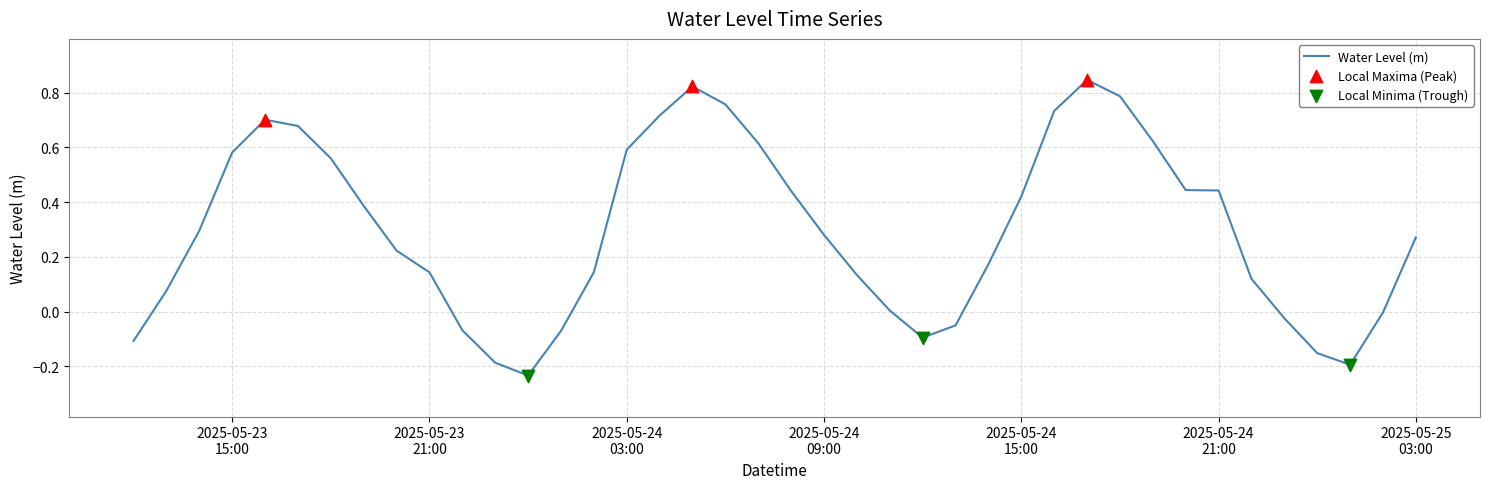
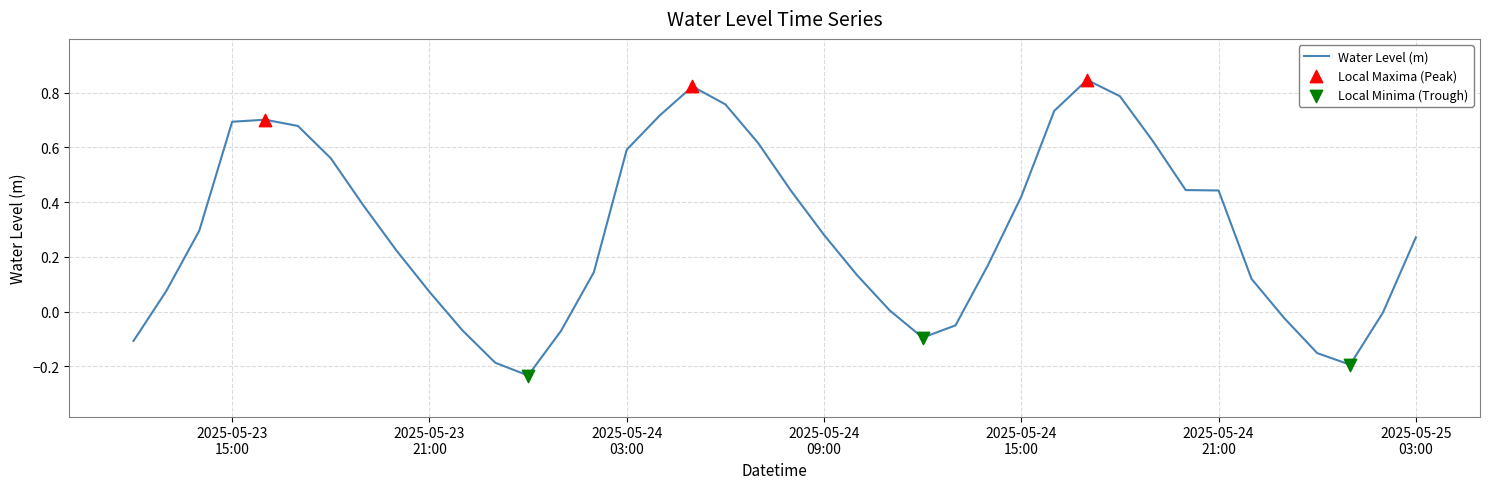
Water Level (m), 2025-05-23 15:00: 0.58 -> 0.69
Water Level (m), 2025-05-23 21:00: 0.14 -> 0.07
